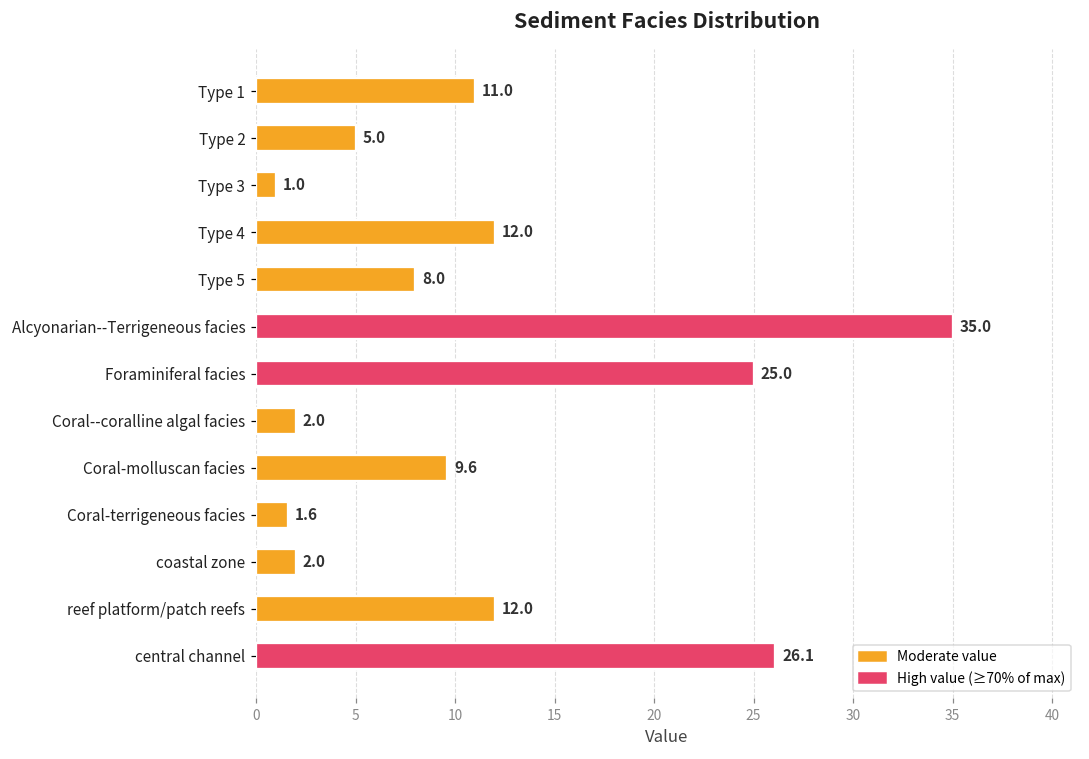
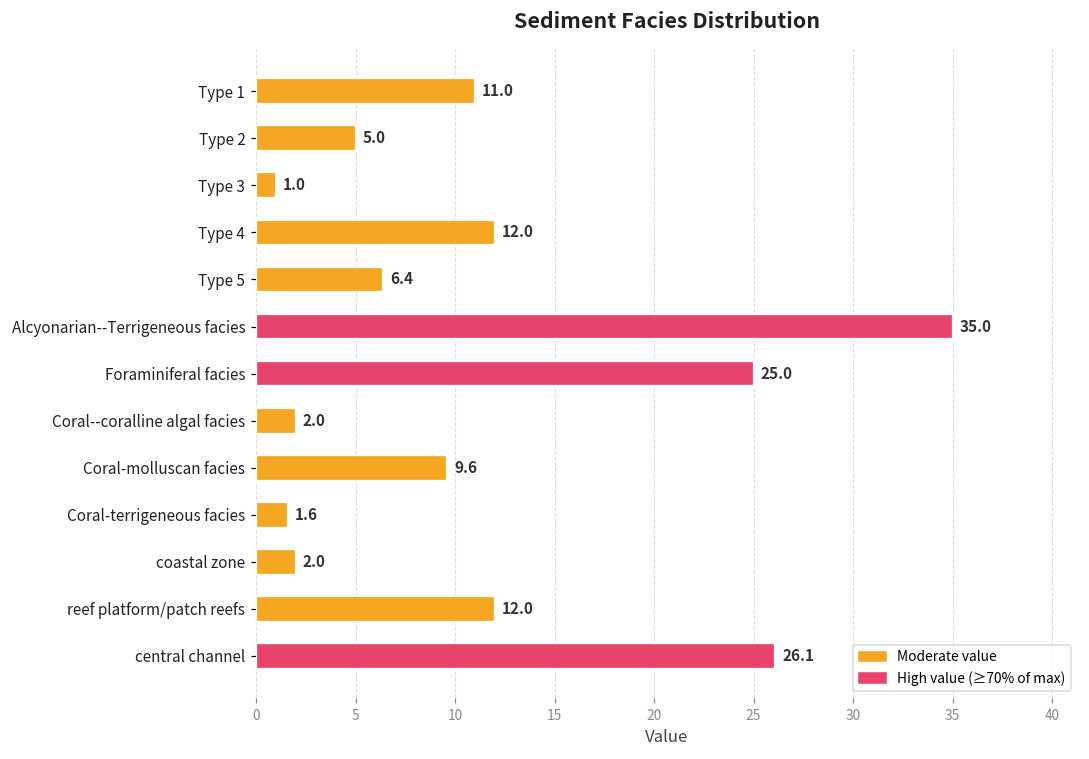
Type 5: 8.0 -> 6.4
